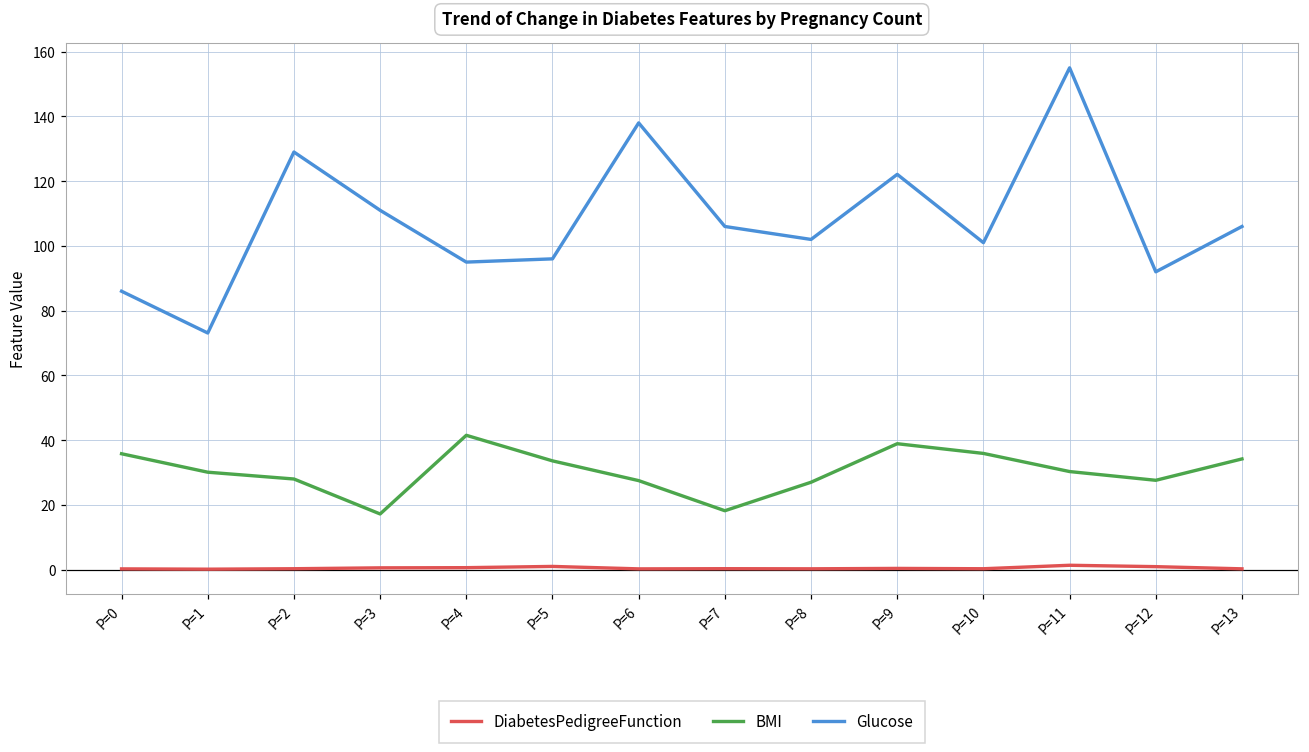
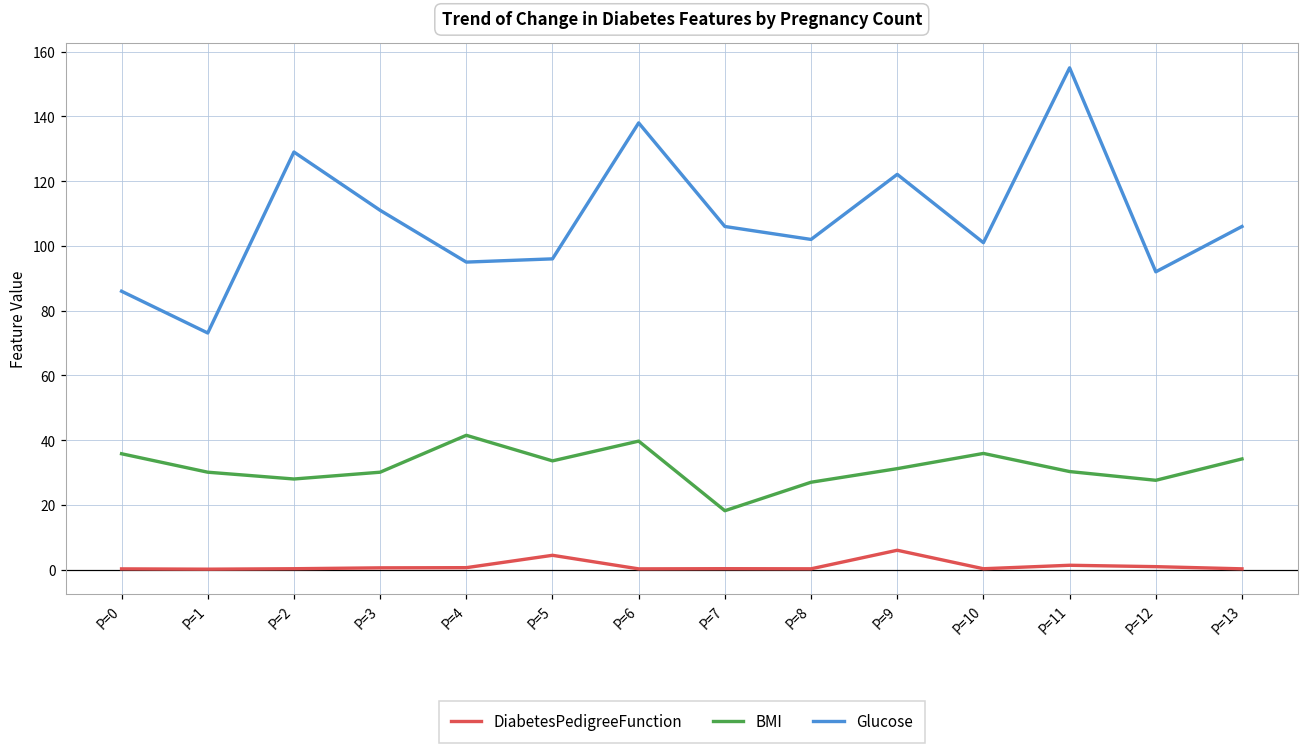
BMI, P=3: 17 -> 30
DiabetesPedigreeFunction, P=5: 1 -> 4
BMI, P=6: 28 -> 40
DiabetesPedigreeFunction, P=9: 0 -> 6
BMI, P=9: 39 -> 31
